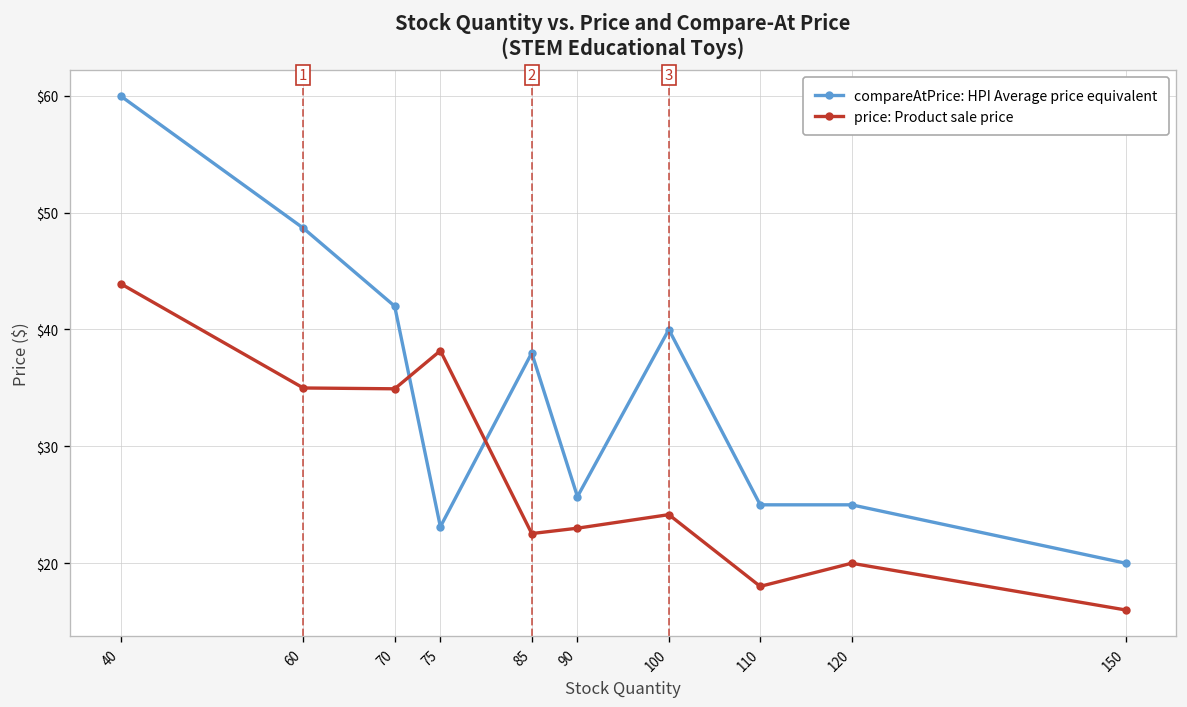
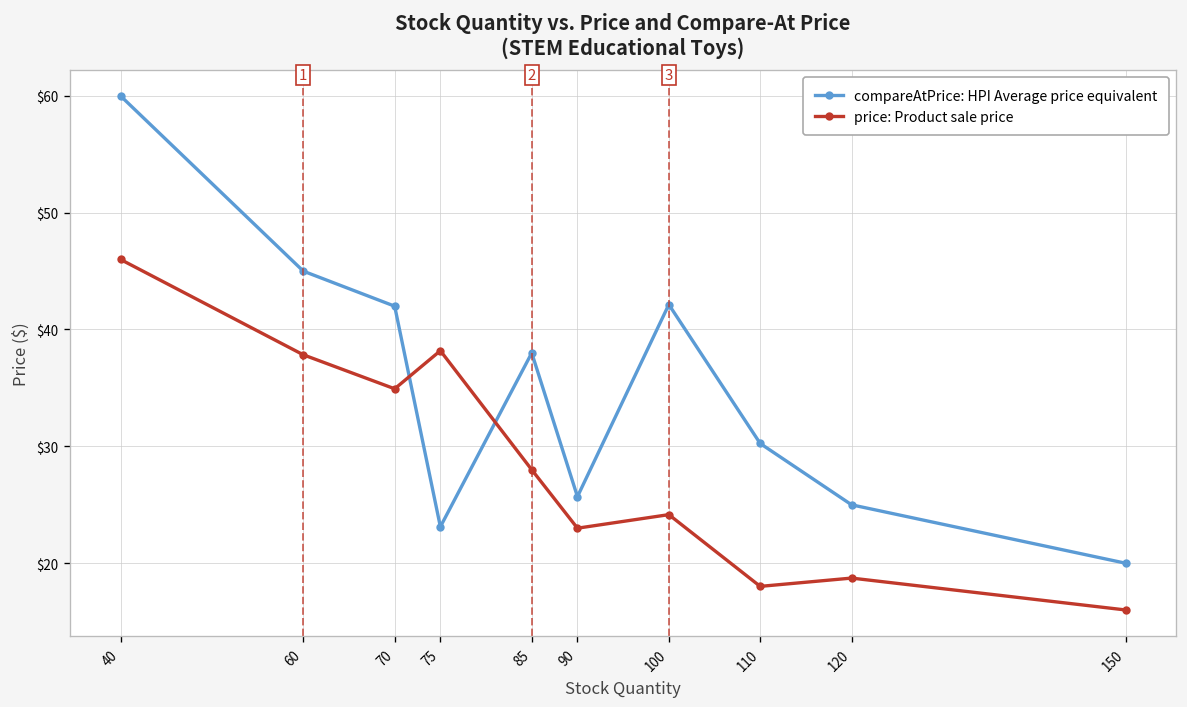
price: Product sale price, 40: $44 -> $46
compareAtPrice: HPI Average price equivalent, 60: $49 -> $45
price: Product sale price, 60: $35 -> $38
price: Product sale price, 85: $23 -> $28
compareAtPrice: HPI Average price equivalent, 100: $40 -> $42
compareAtPrice: HPI Average price equivalent, 110: $25 -> $30
price: Product sale price, 120: $20 -> $19
